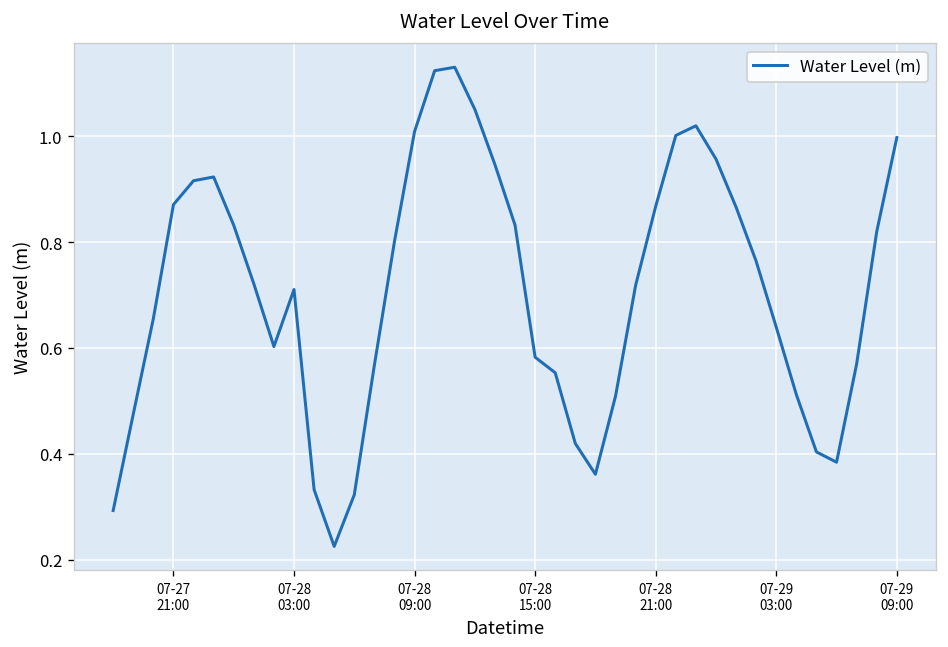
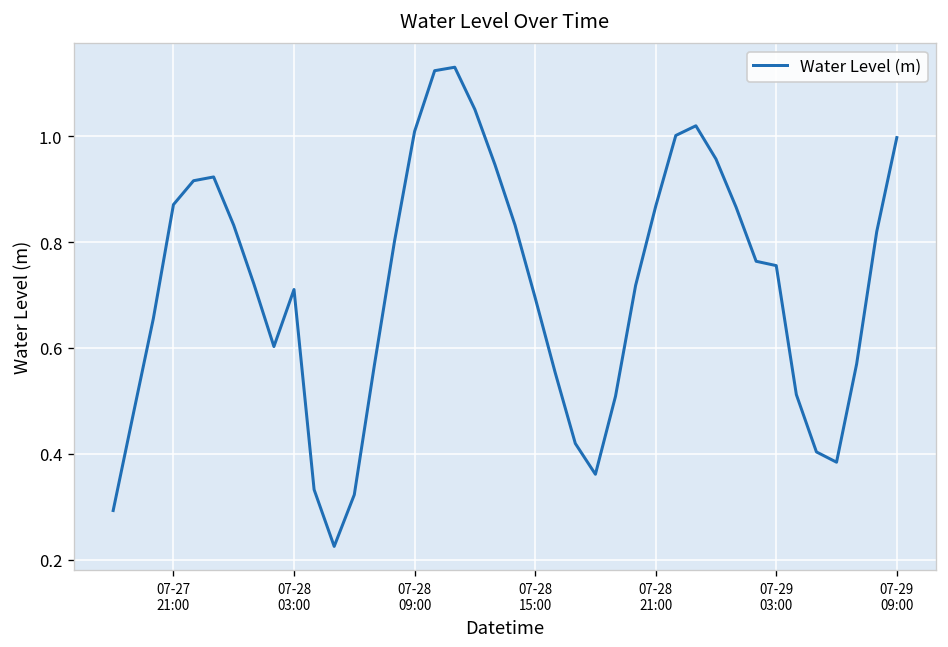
07-28 15:00: 0.58 -> 0.70
07-29 03:00: 0.64 -> 0.76
